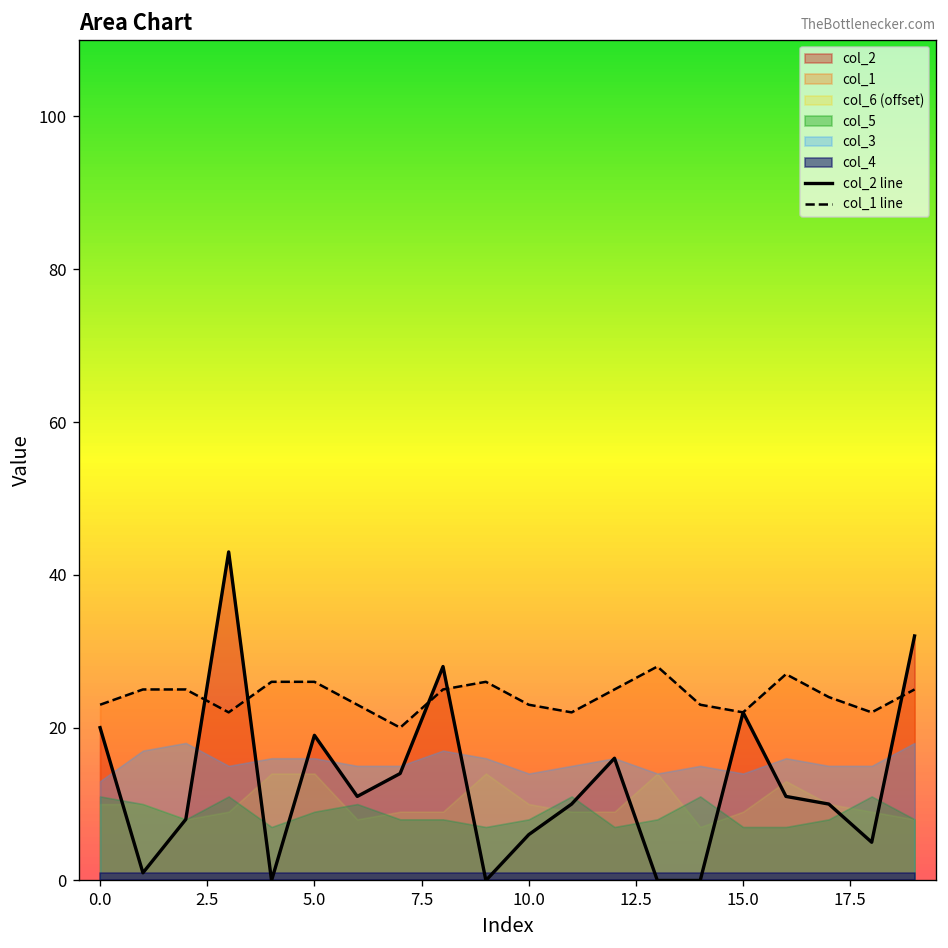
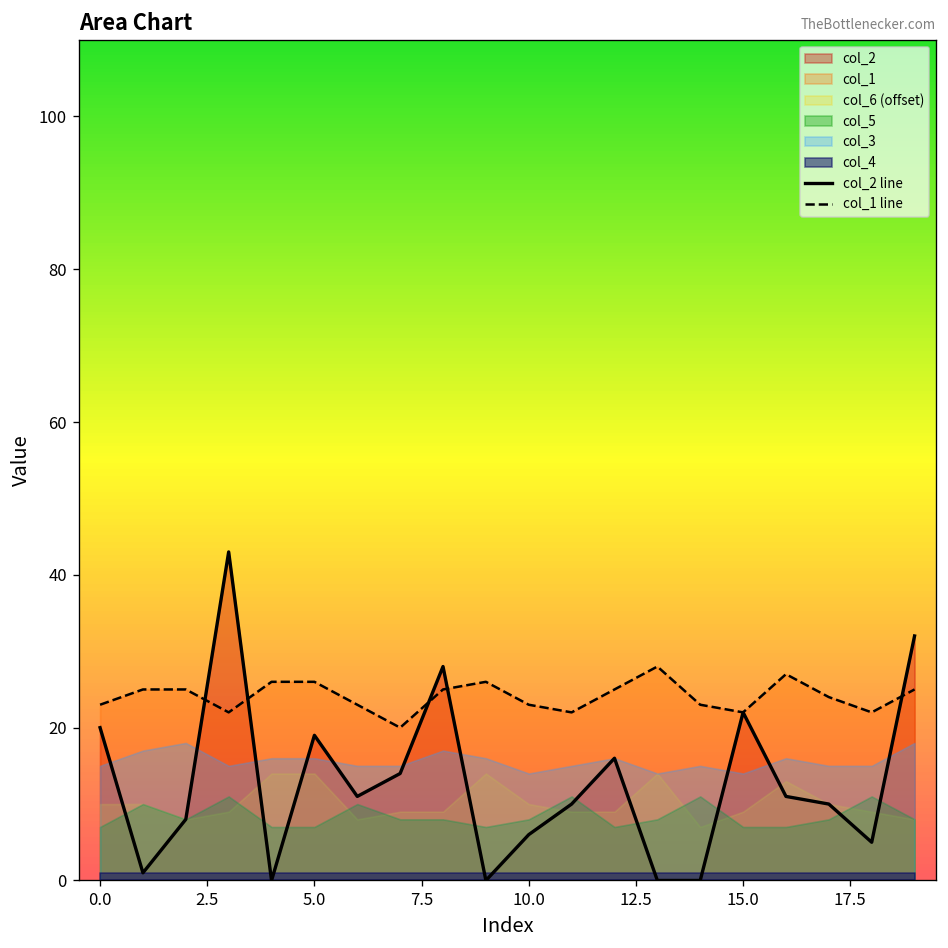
col_5, 0.0: 11 -> 7
col_3, 0.0: 13 -> 15
col_5, 5.0: 9 -> 7
